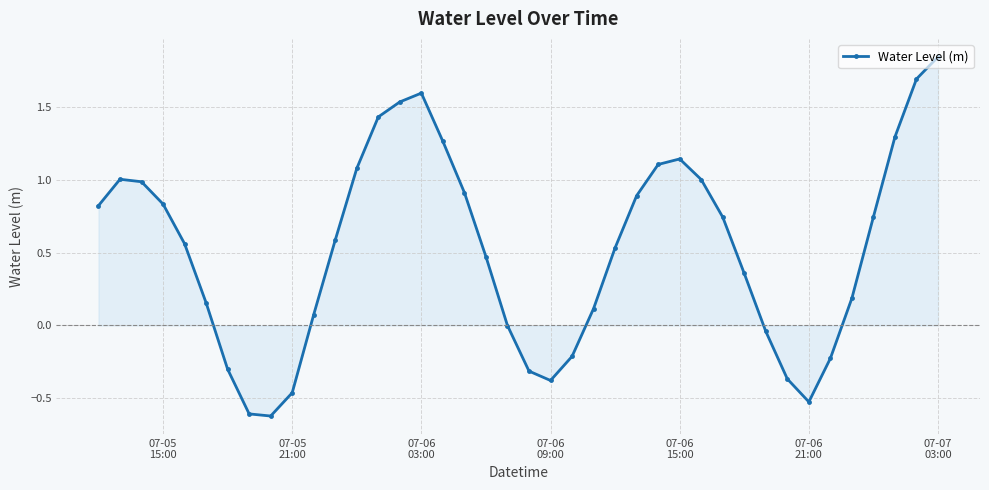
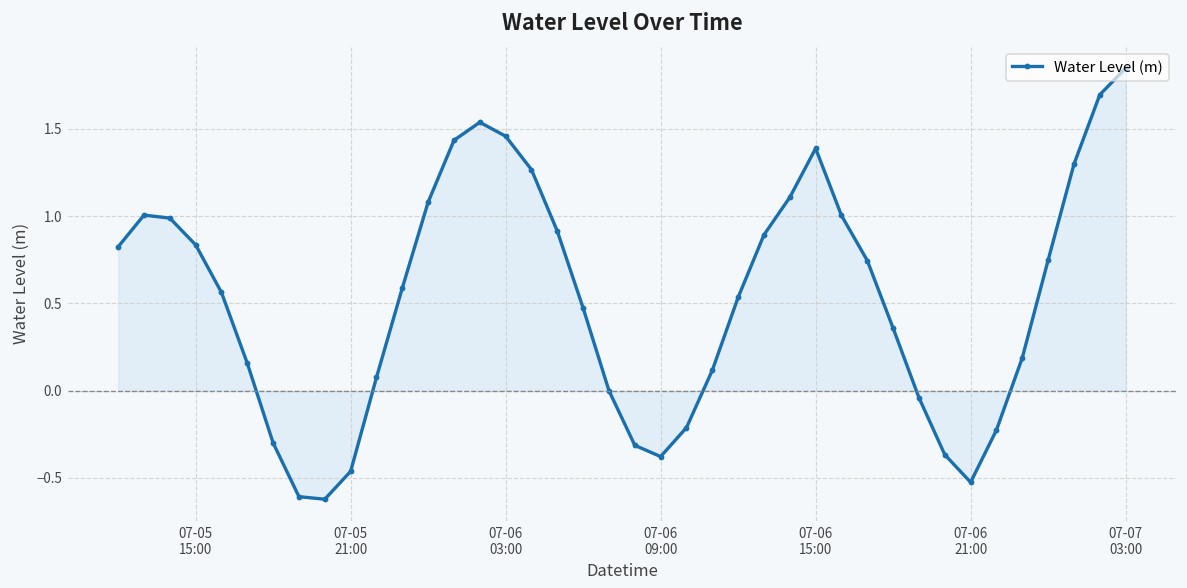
Water Level (m), 07-06 03:00: 1.60 -> 1.46
Water Level (m), 07-06 15:00: 1.14 -> 1.39
